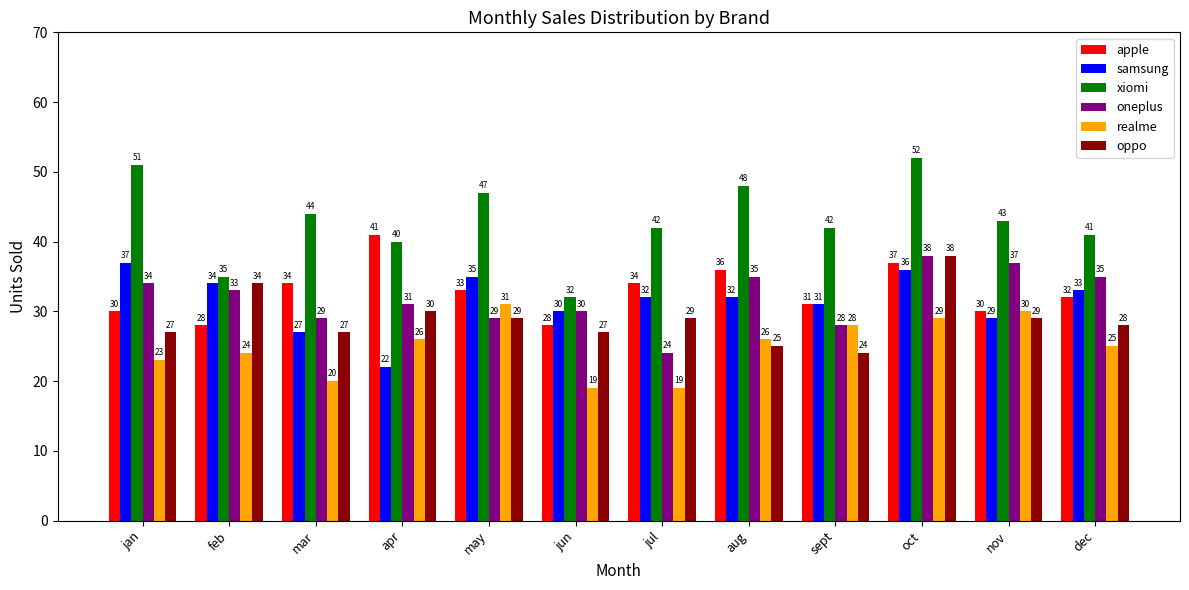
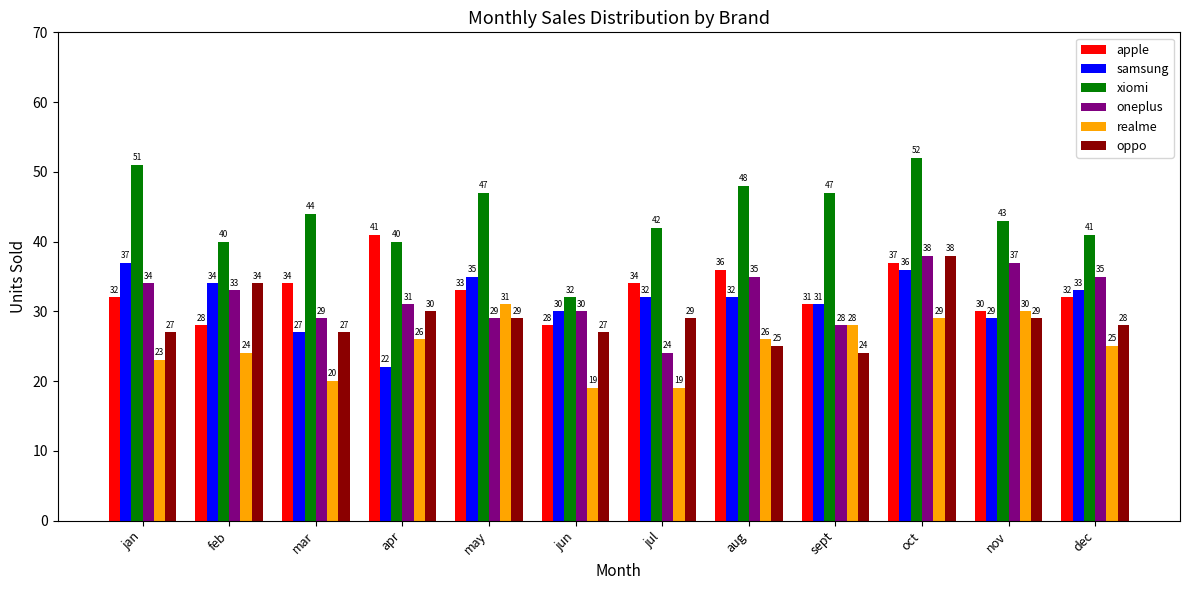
apple, jan: 30 -> 32
xiomi, feb: 35 -> 40
xiomi, sept: 42 -> 47
